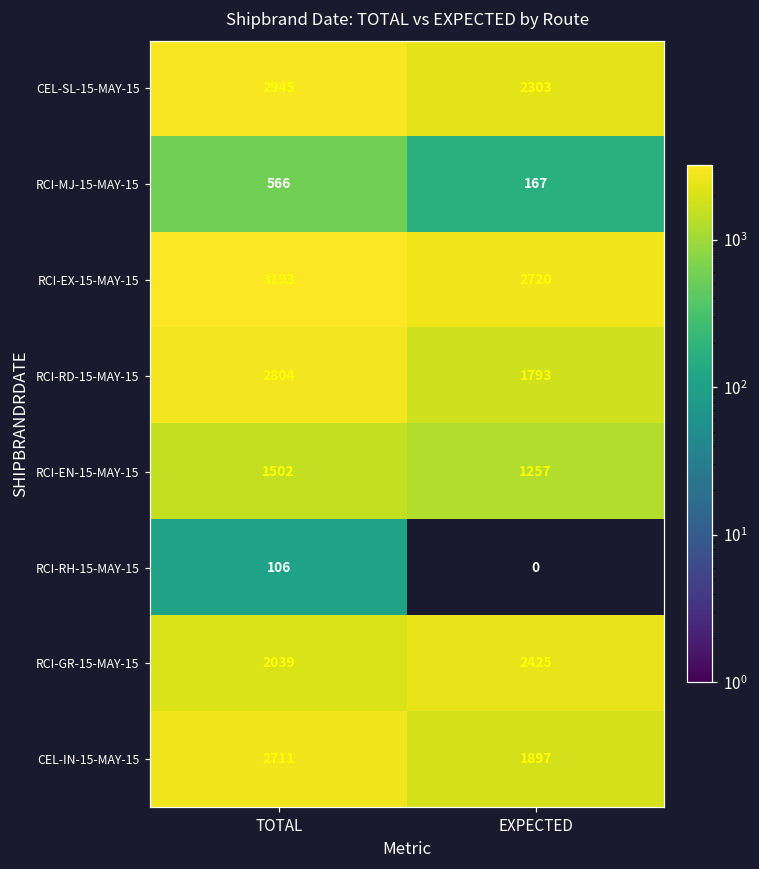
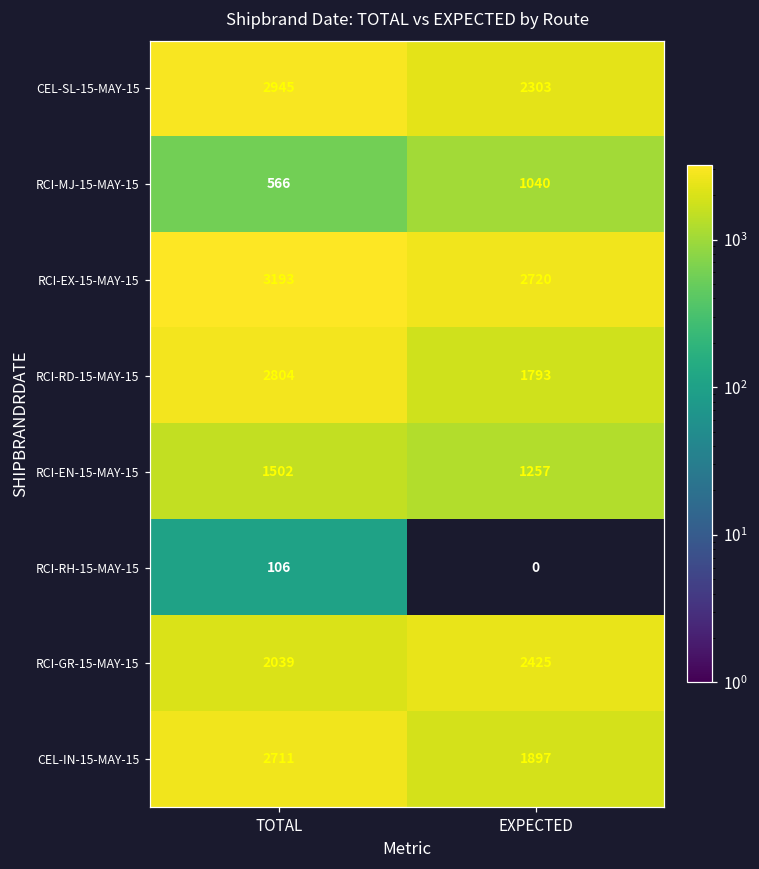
RCI-MJ-15-MAY-15, EXPECTED: 167 -> 1040
